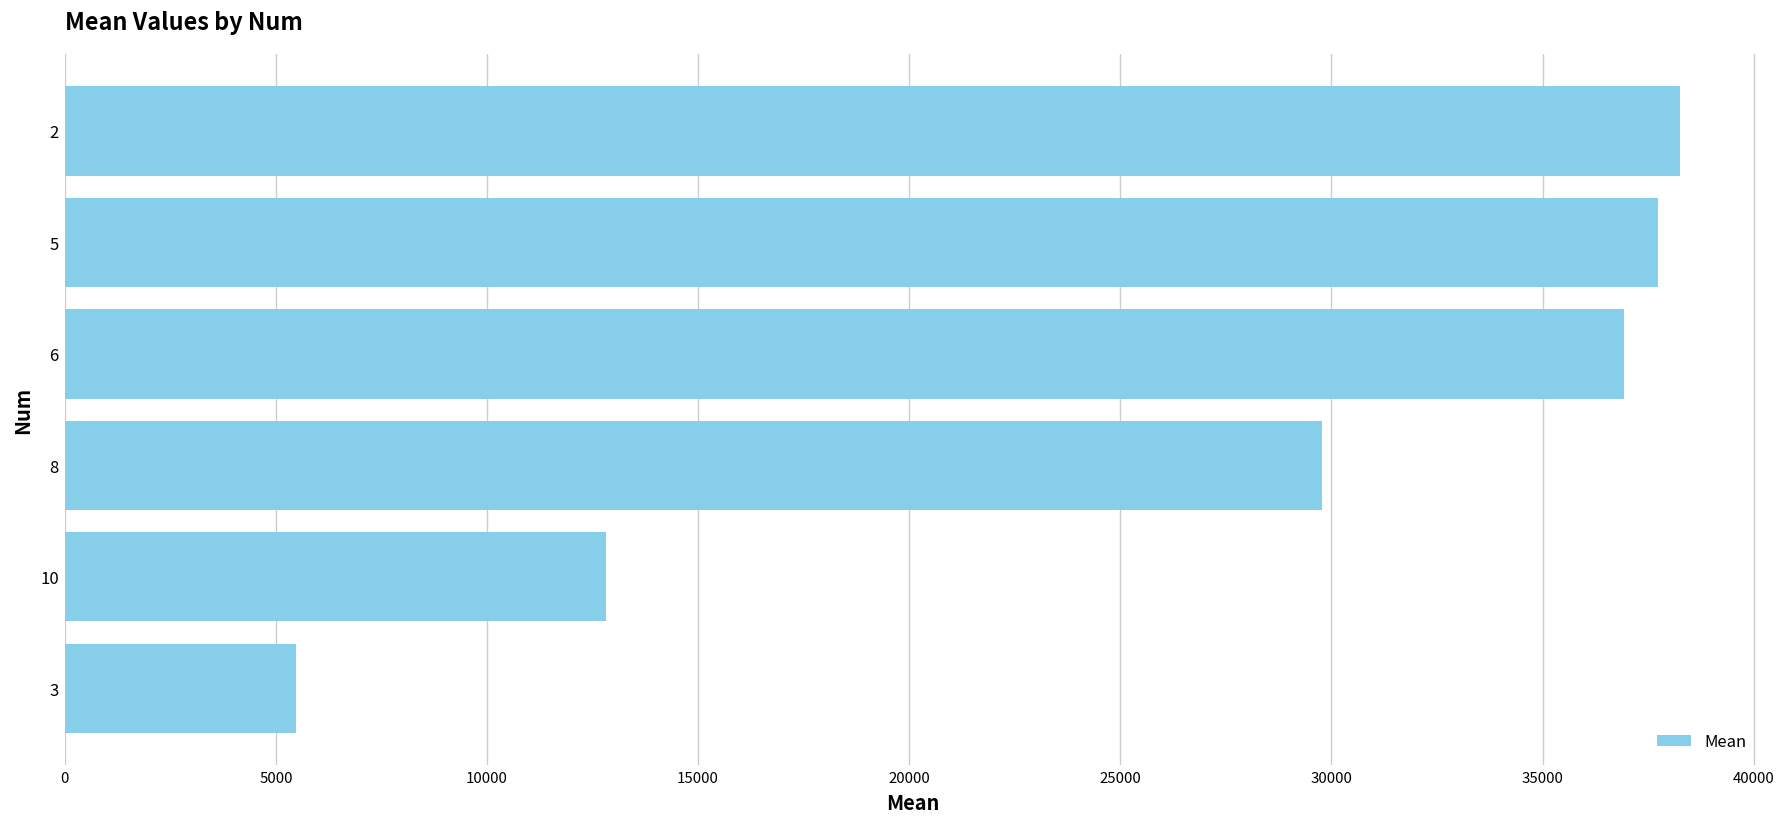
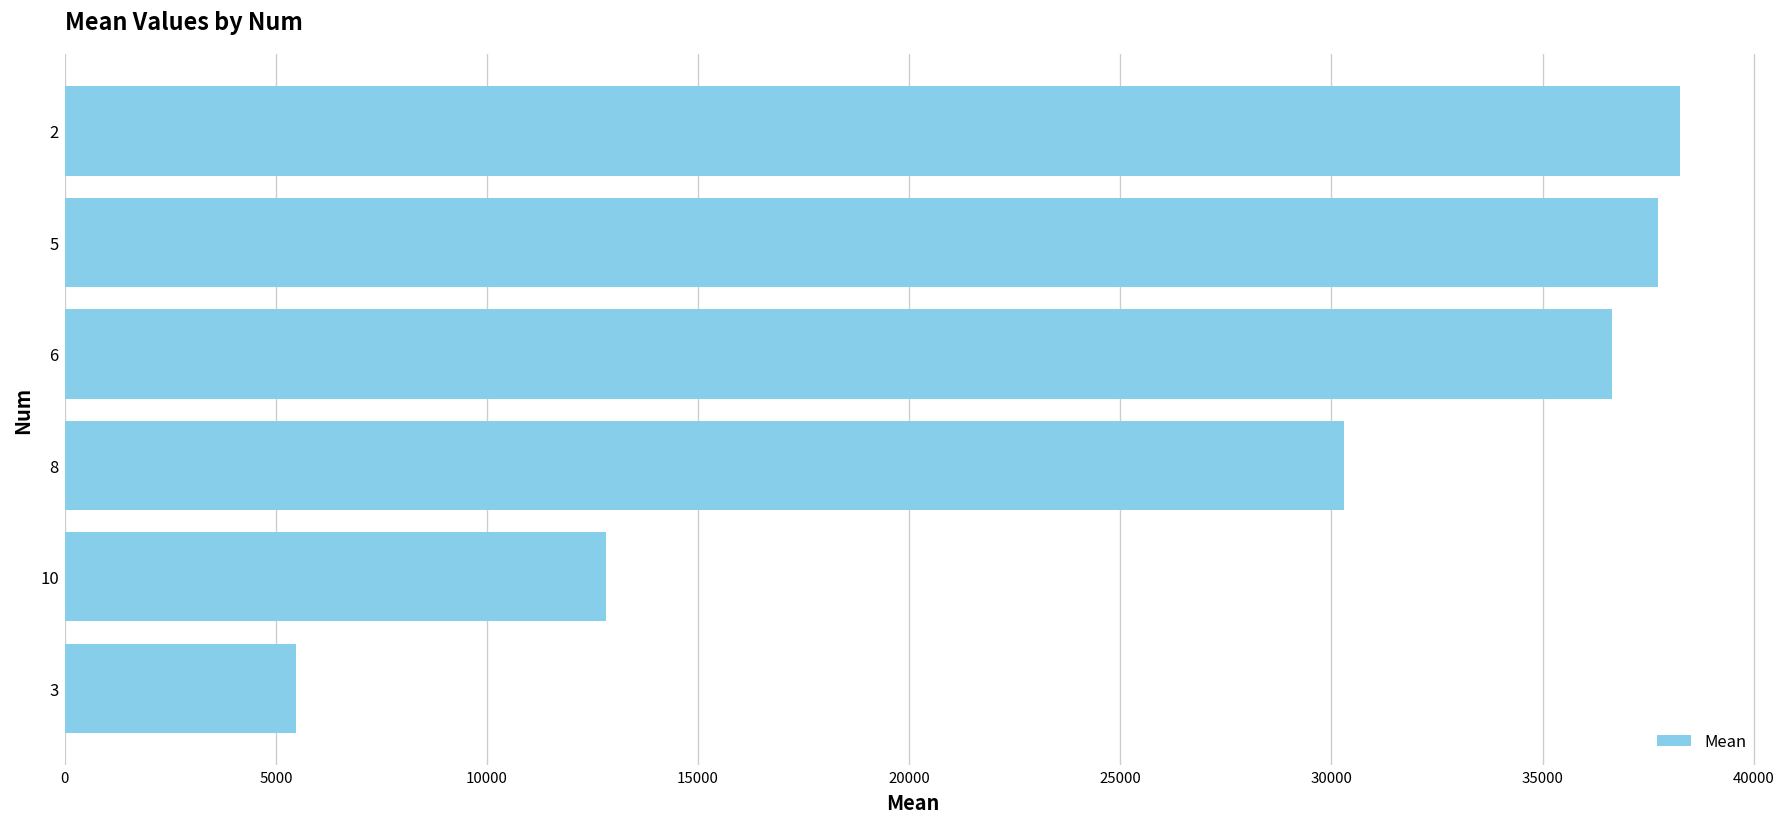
6: 36900 -> 36600
8: 29800 -> 30300
